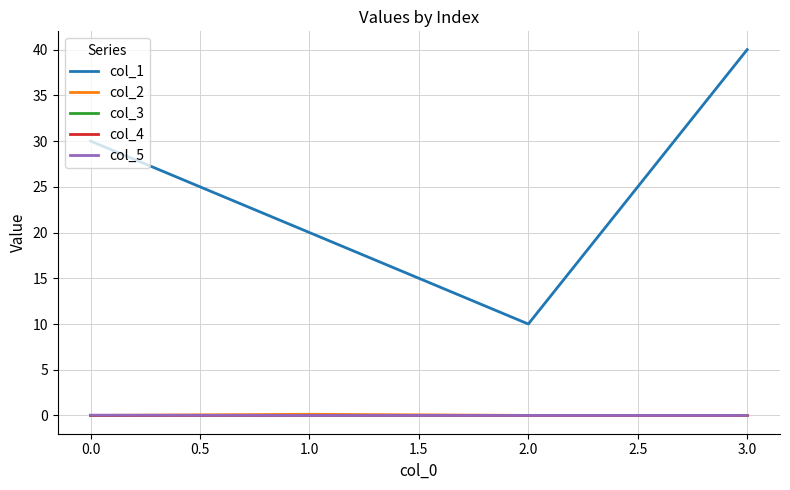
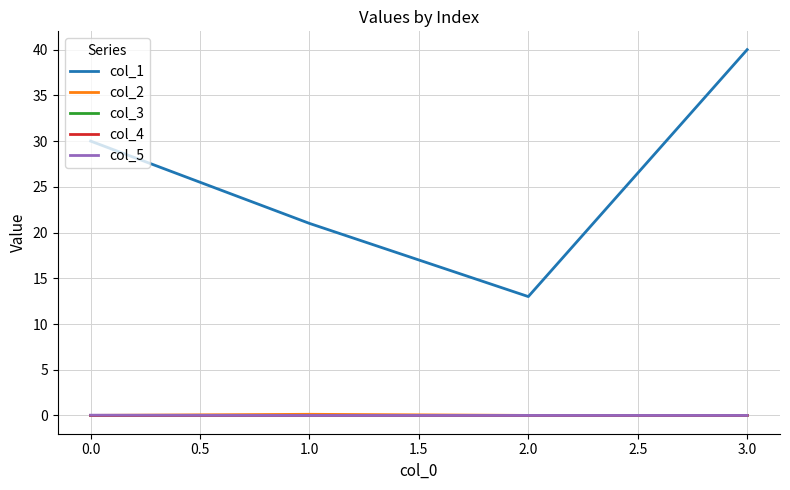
col_1, 1.0: 20 -> 21
col_1, 2.0: 10 -> 13
